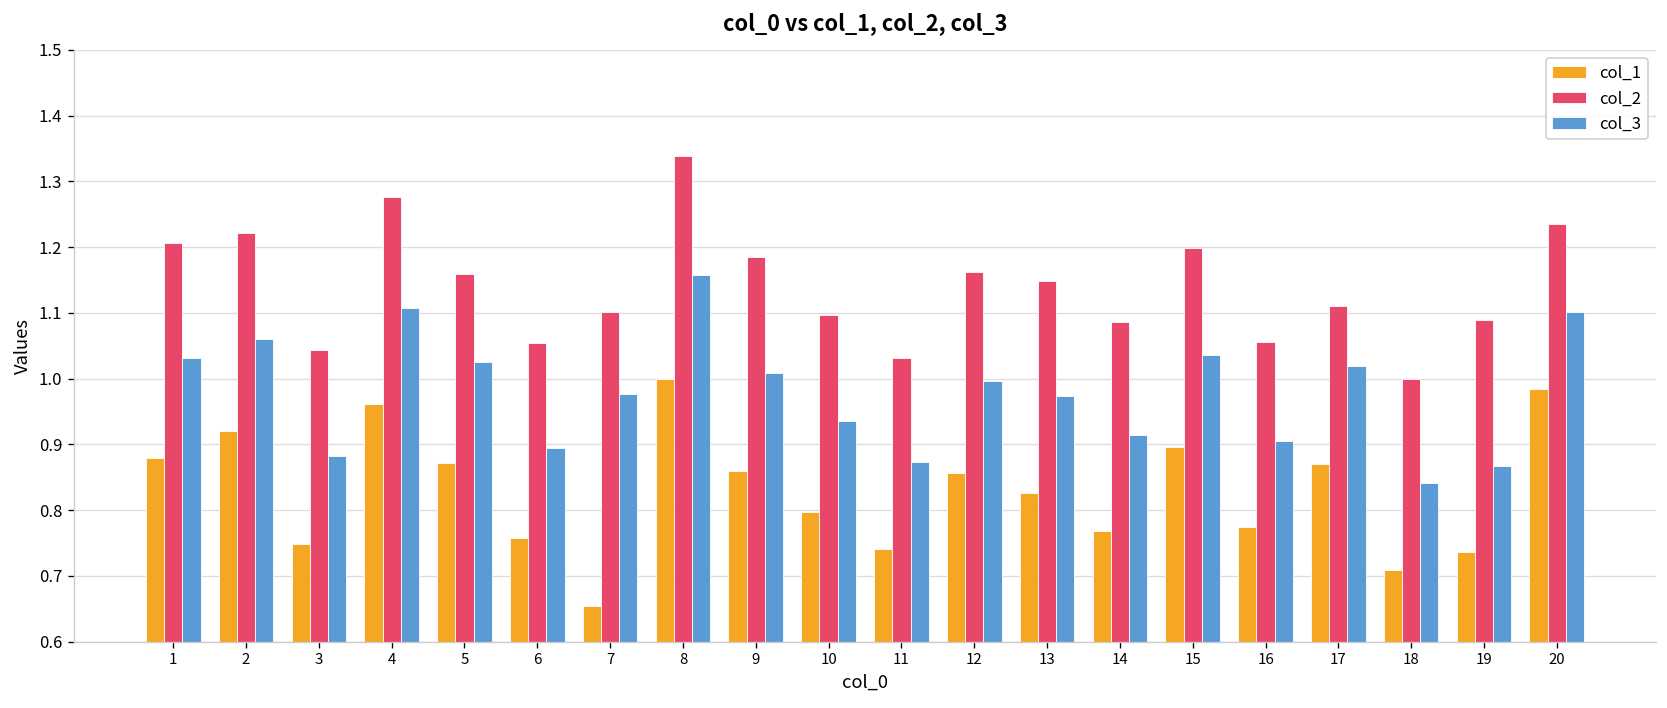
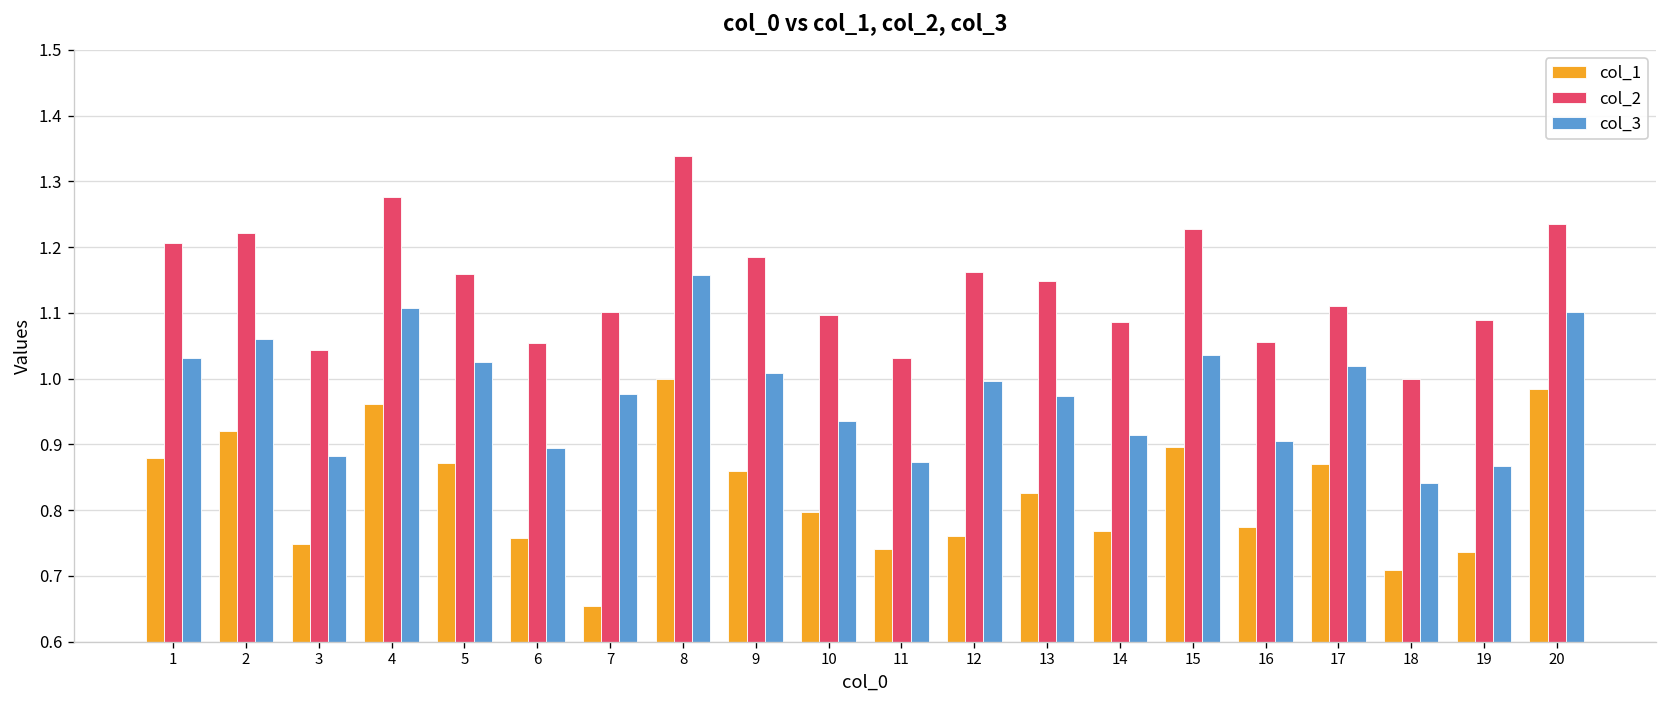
col_1, 12: 0.86 -> 0.76
col_2, 15: 1.20 -> 1.23
